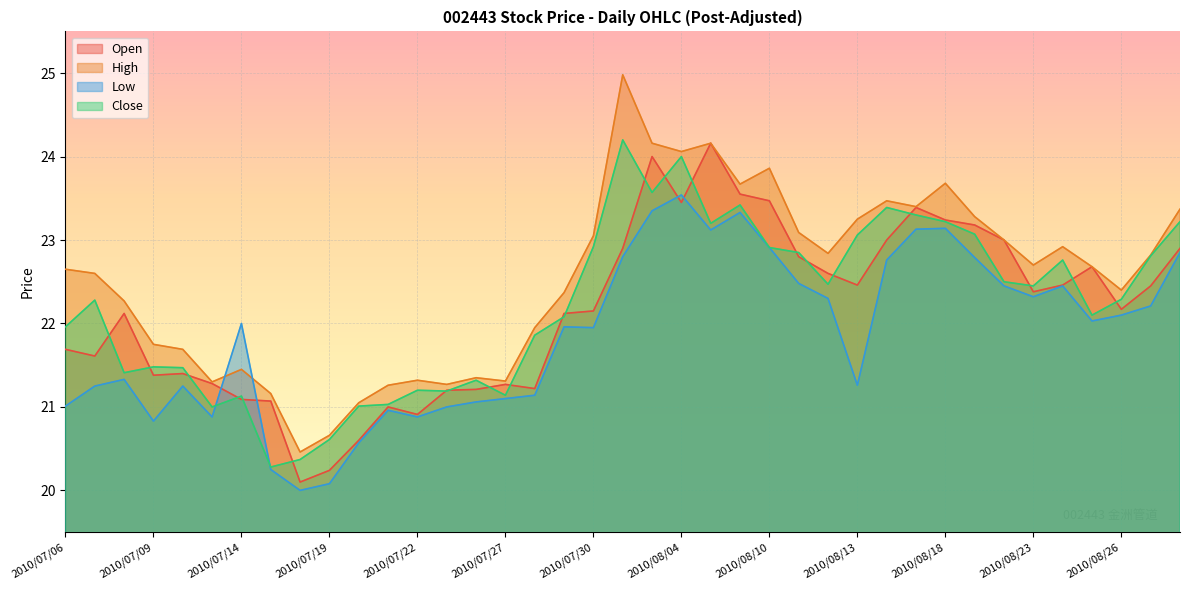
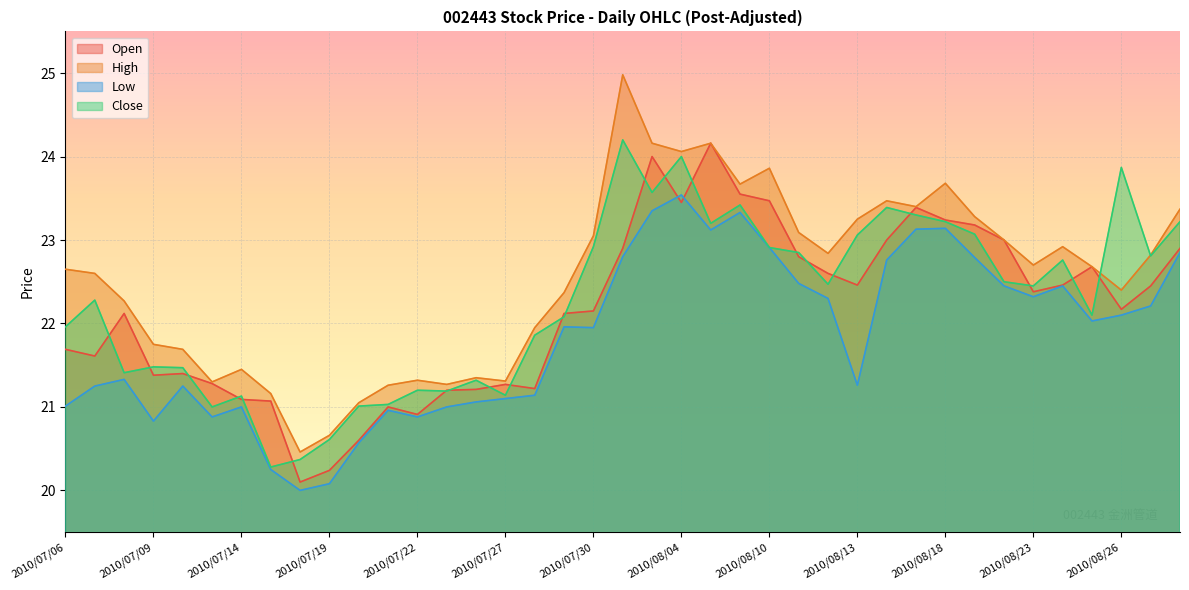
Low, 2010/07/14: 22 -> 21
Close, 2010/08/26: 22.3 -> 23.9
